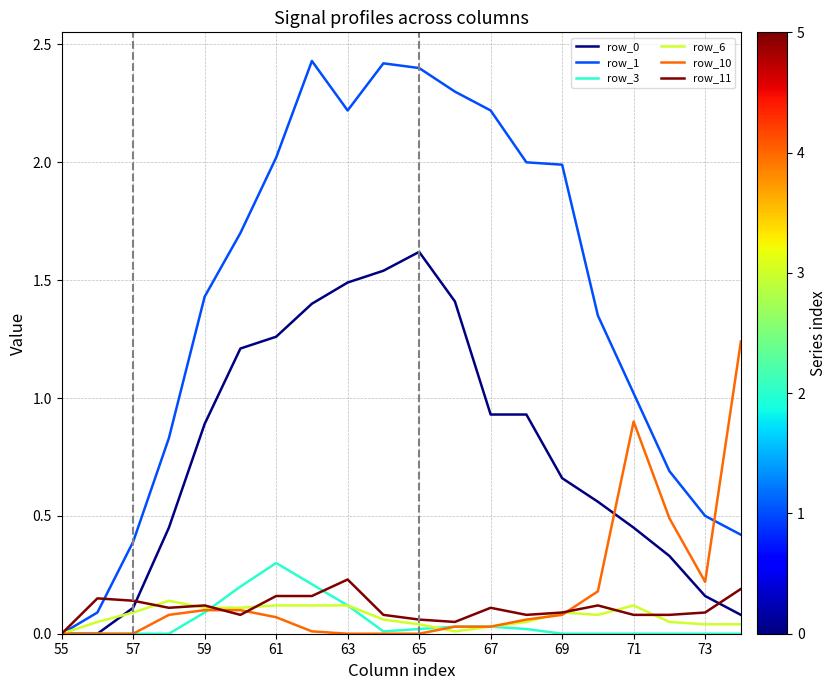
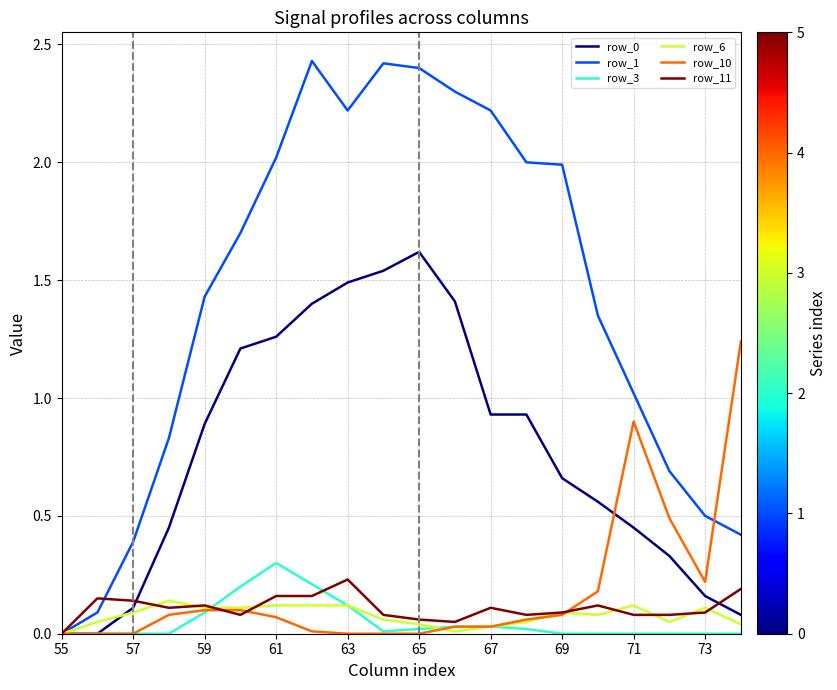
row_6, 73: 0.04 -> 0.11
